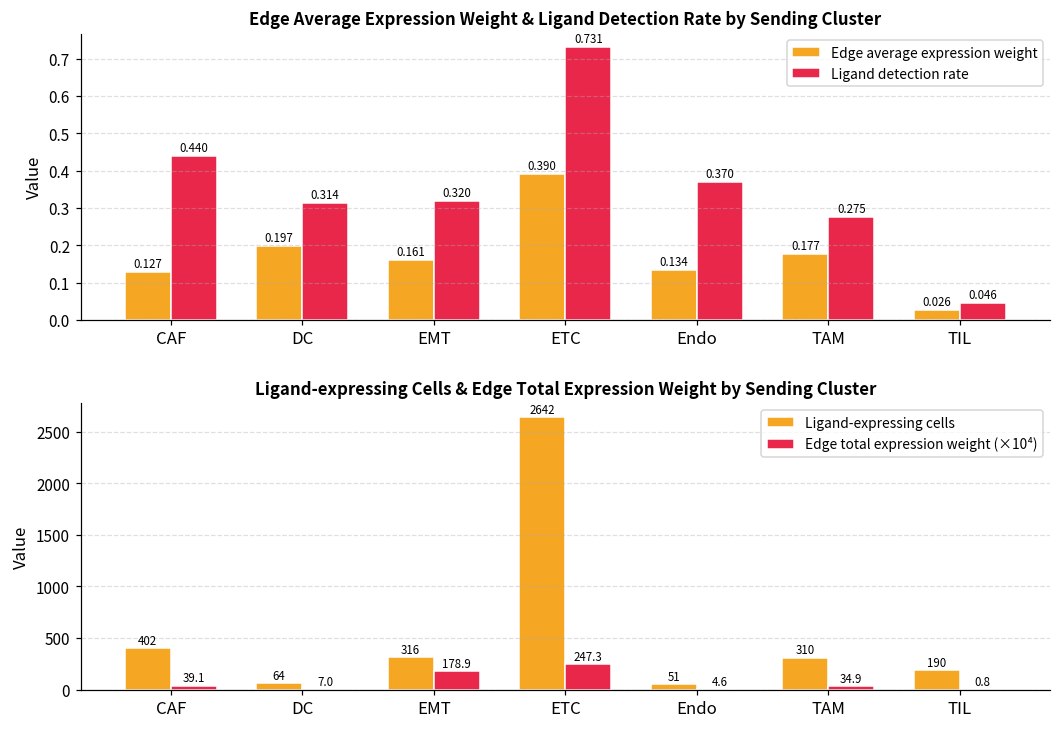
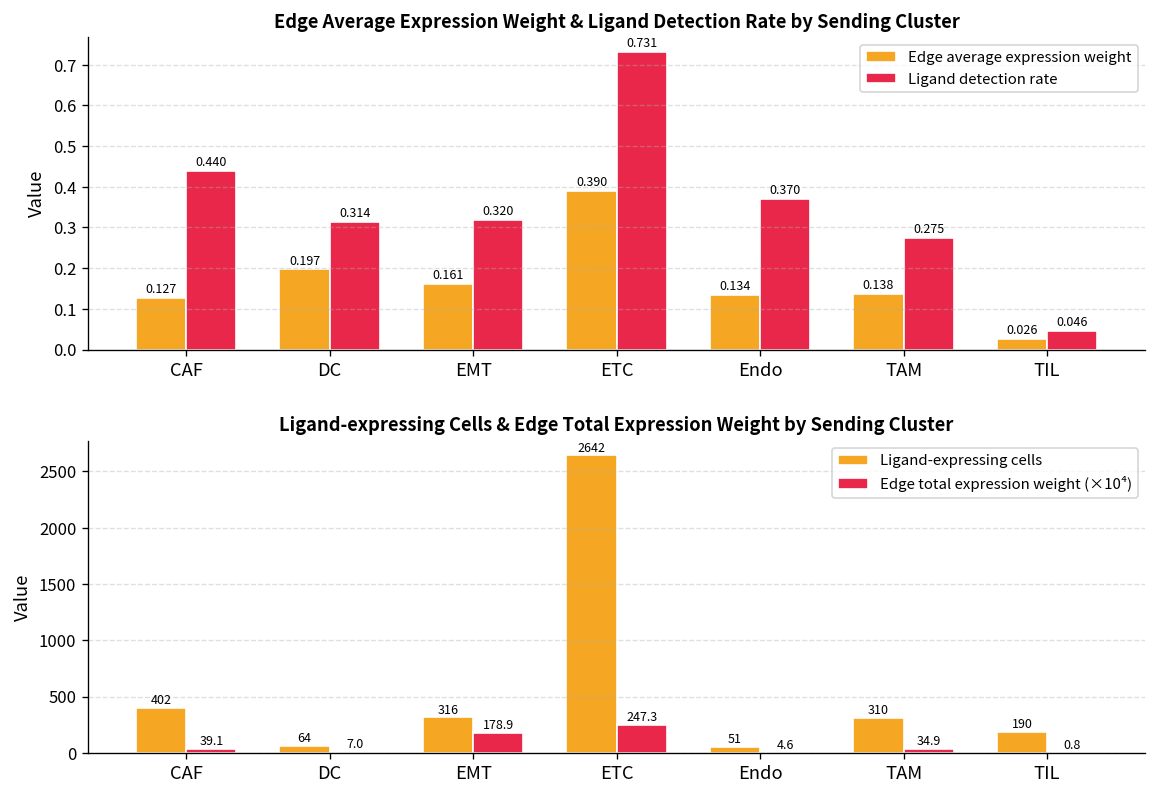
Edge Average Expression Weight & Ligand Detection Rate by Sending Cluster, Edge average expression weight, TAM: 0.177 -> 0.138
